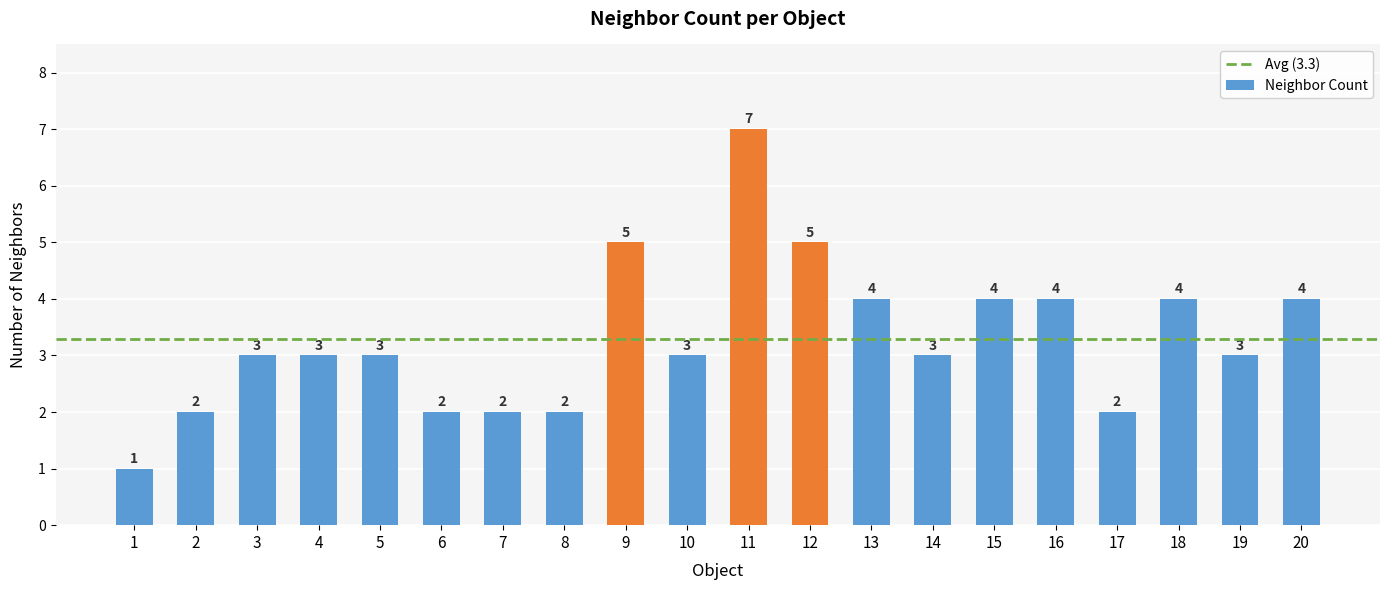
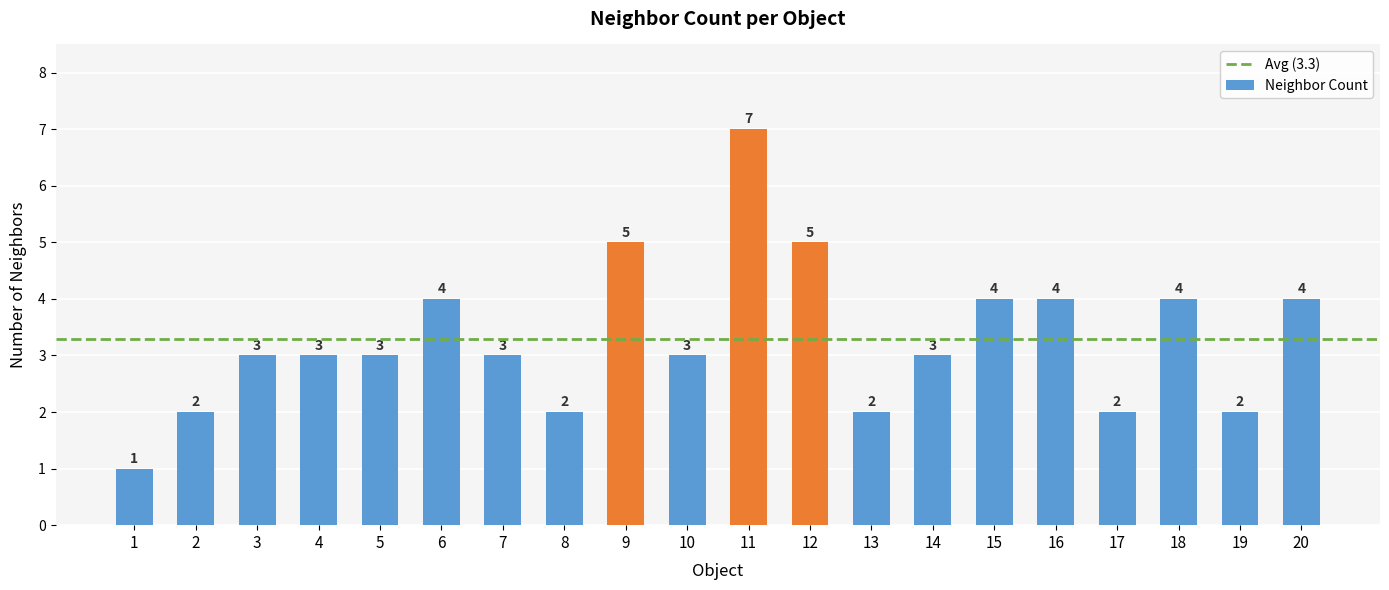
6: 2 -> 4
7: 2 -> 3
13: 4 -> 2
19: 3 -> 2
